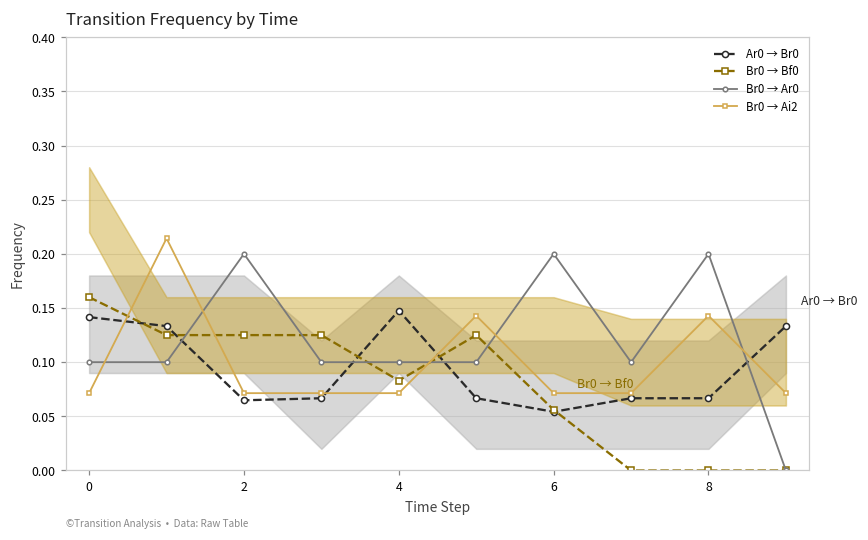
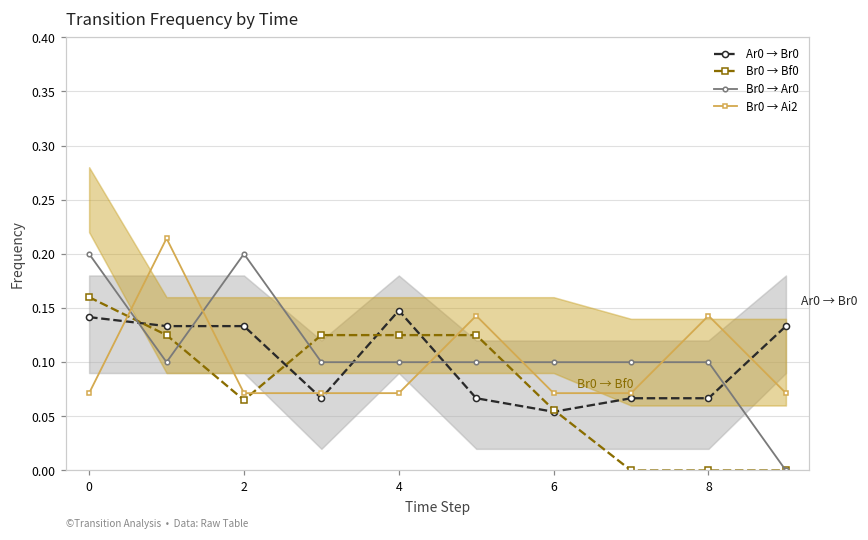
Br0 → Ar0, 0: 0.1 -> 0.2
Ar0 → Br0, 2: 0.06 -> 0.13
Br0 → Bf0, 2: 0.13 -> 0.07
Br0 → Bf0, 4: 0.08 -> 0.13
Br0 → Ar0, 6: 0.2 -> 0.1
Br0 → Ar0, 8: 0.2 -> 0.1
